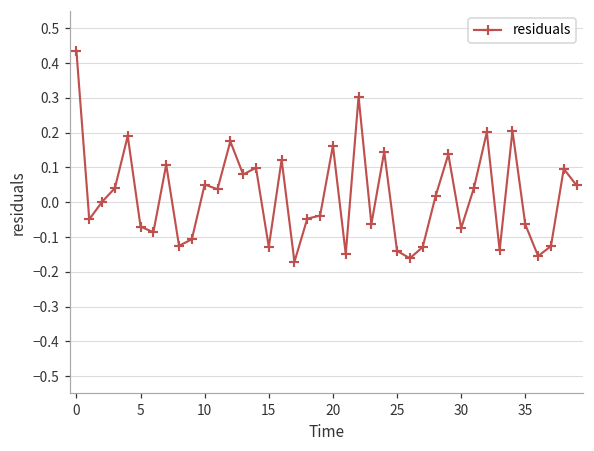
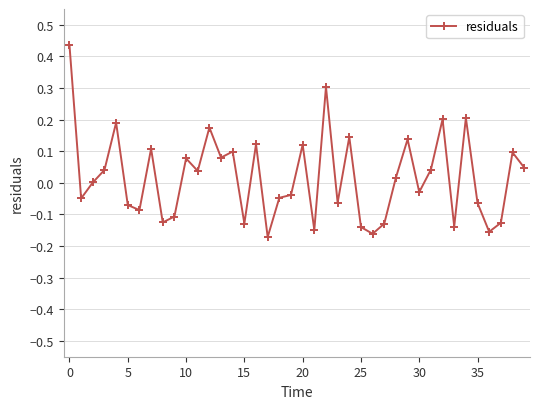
10: 0.05 -> 0.08
20: 0.16 -> 0.12
30: -0.07 -> -0.03
